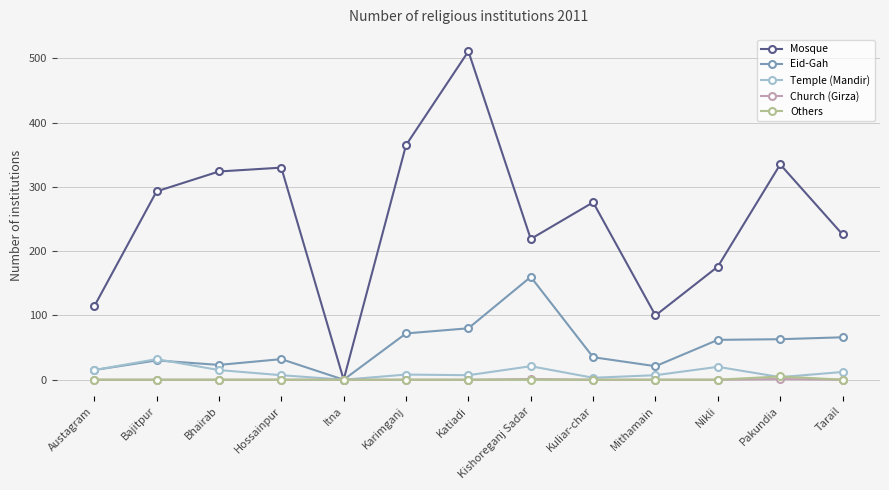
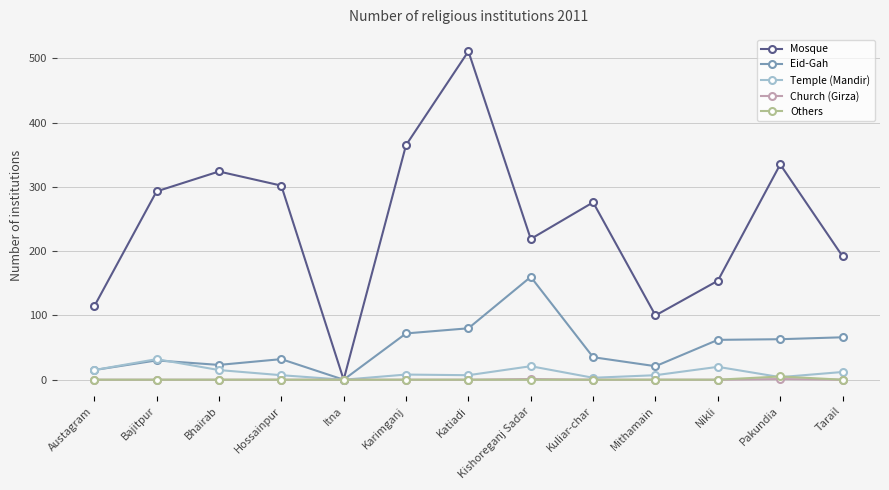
Mosque, Hossainpur: 330 -> 300
Mosque, Nikli: 180 -> 150
Mosque, Tarail: 230 -> 190
